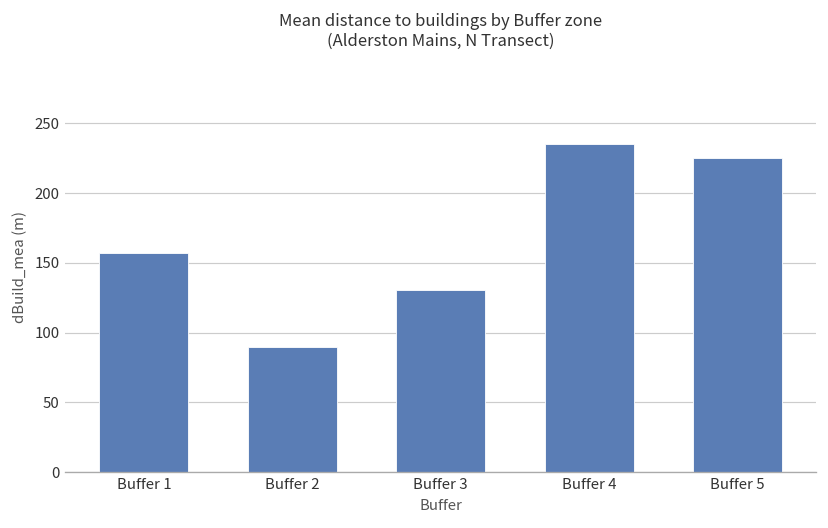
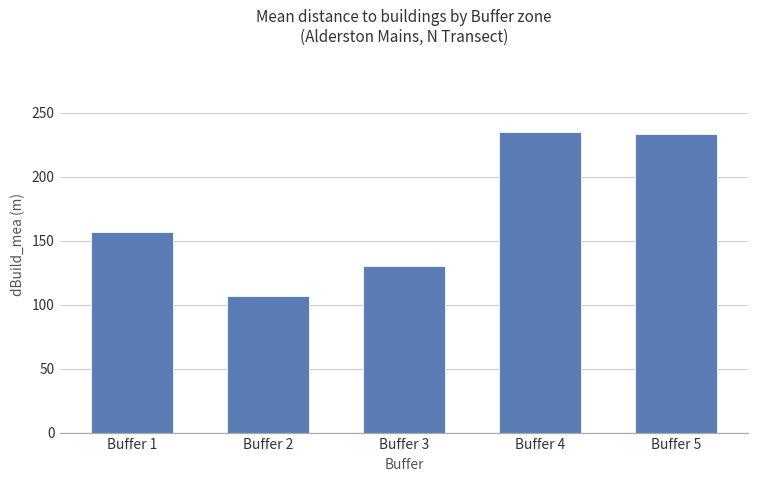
Buffer 2: 90 -> 107
Buffer 5: 225 -> 234
